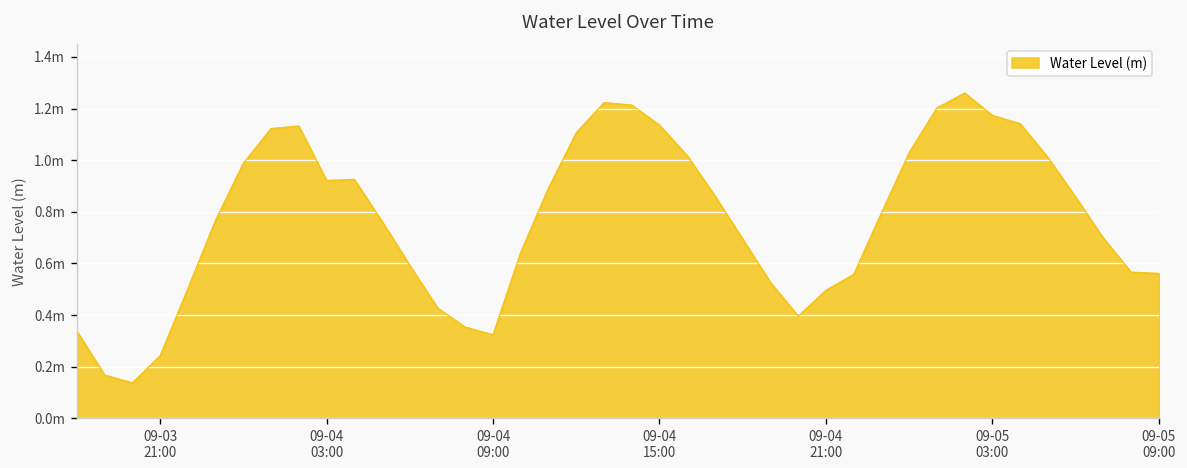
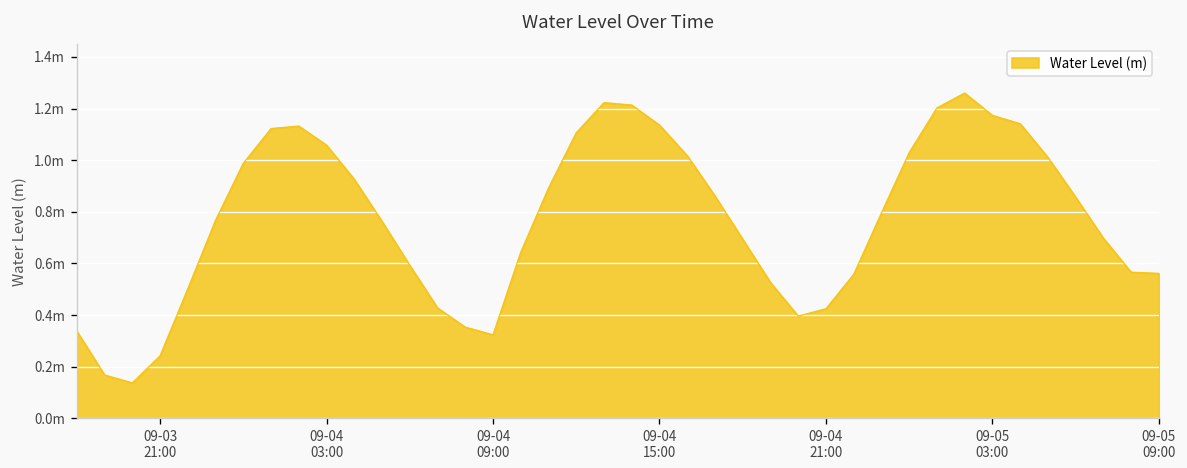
09-04 03:00: 0.92m -> 1.06m
09-04 21:00: 0.50m -> 0.42m
